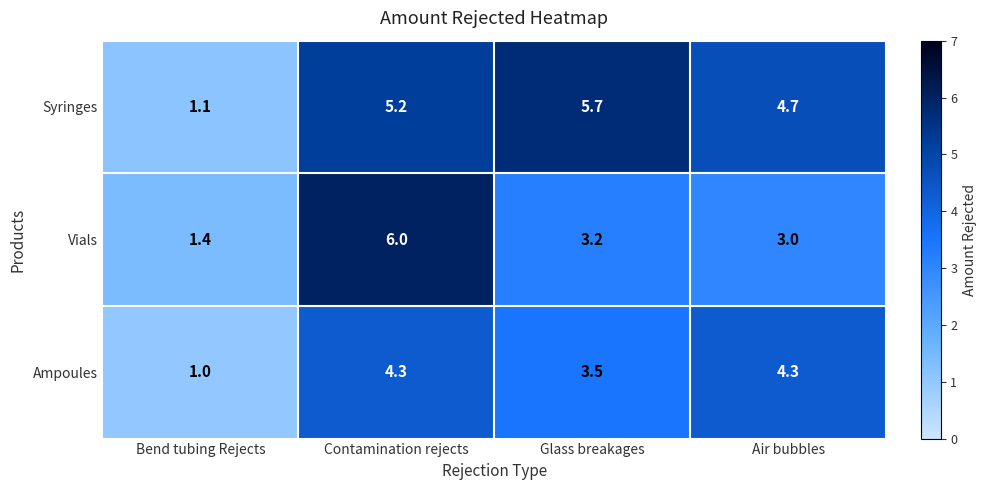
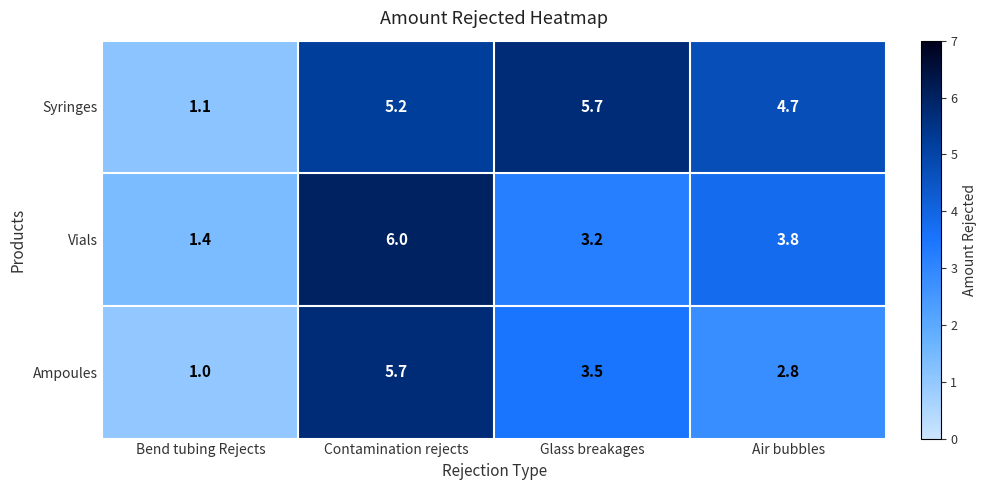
Vials, Air bubbles: 3.0 -> 3.8
Ampoules, Contamination rejects: 4.3 -> 5.7
Ampoules, Air bubbles: 4.3 -> 2.8
